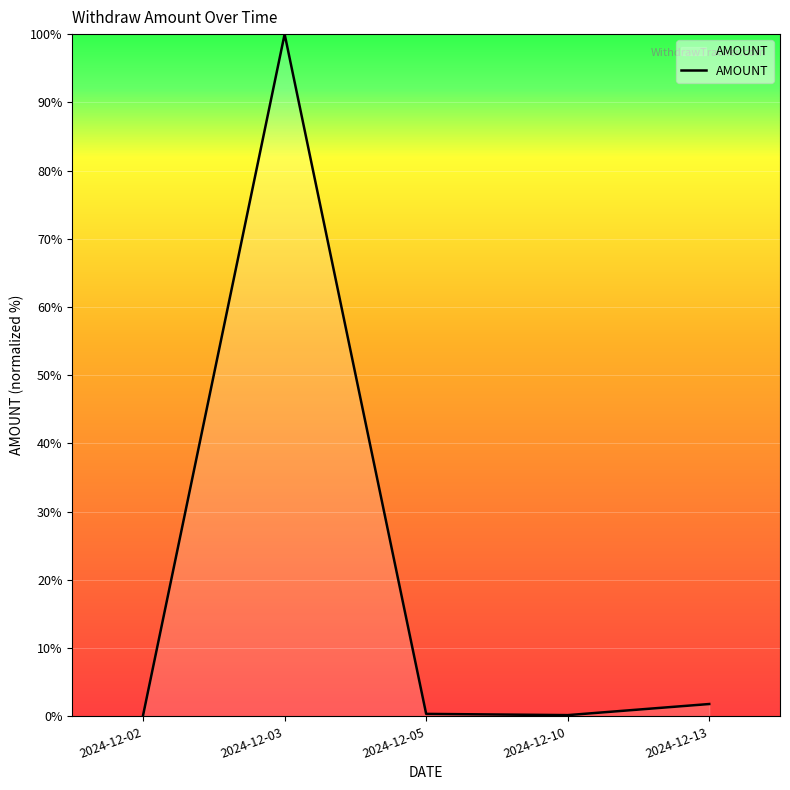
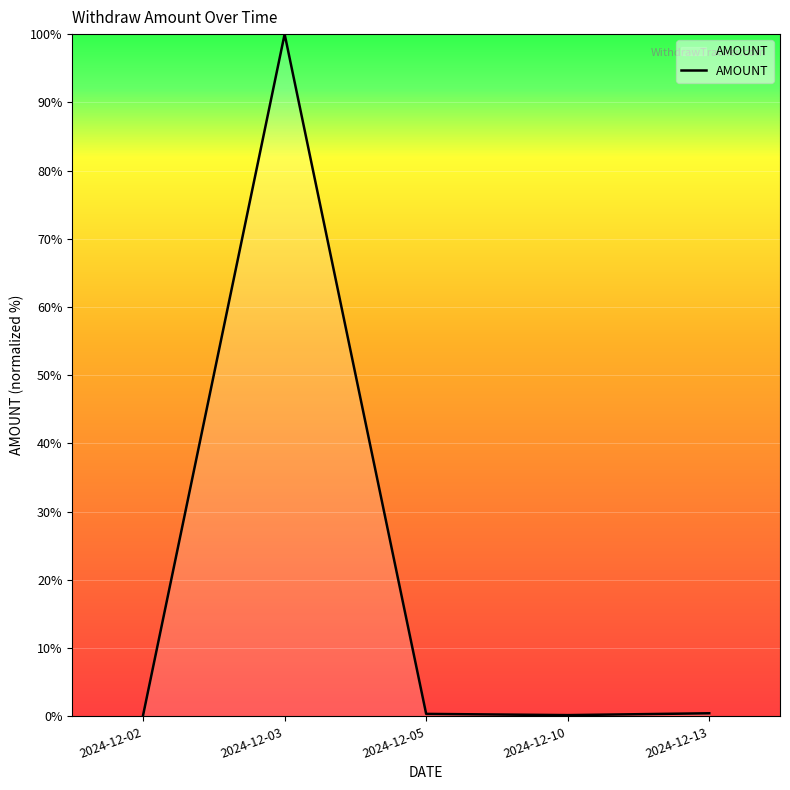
2024-12-13: 2% -> 0%
